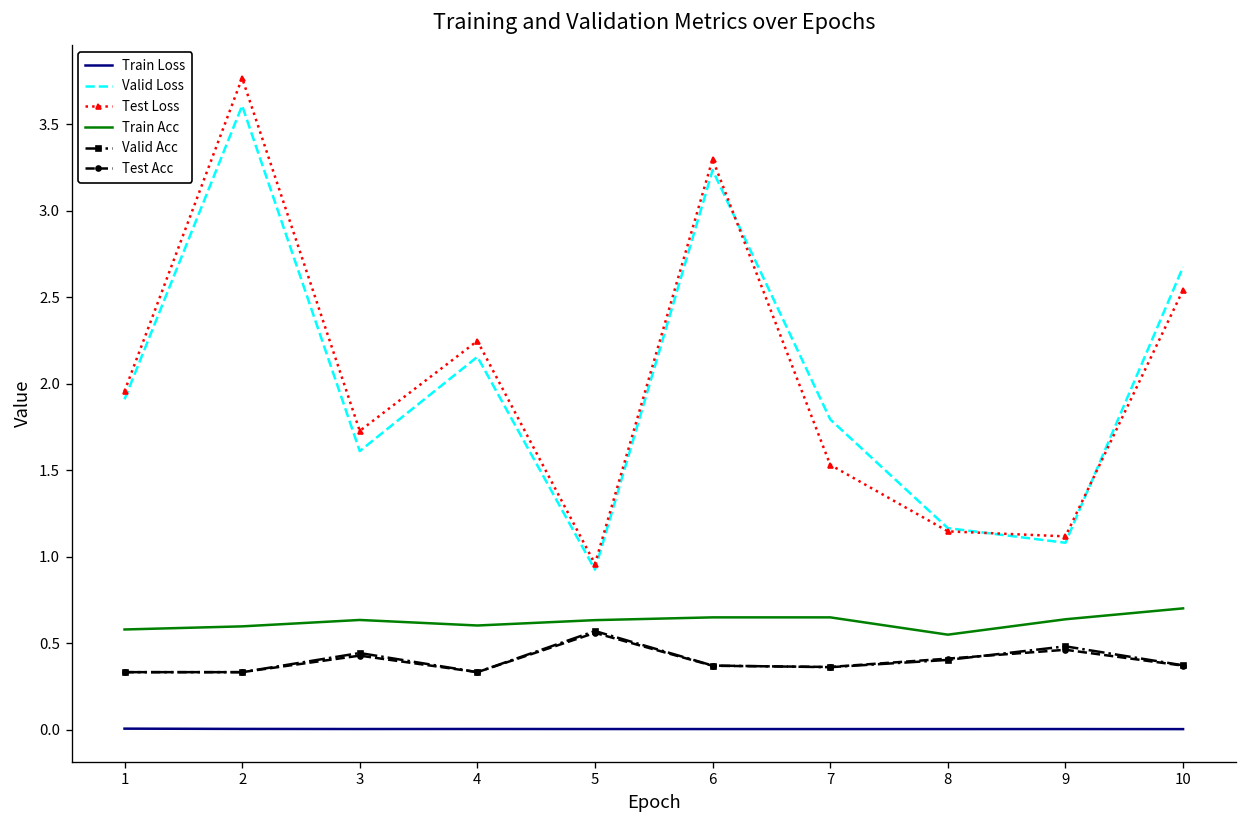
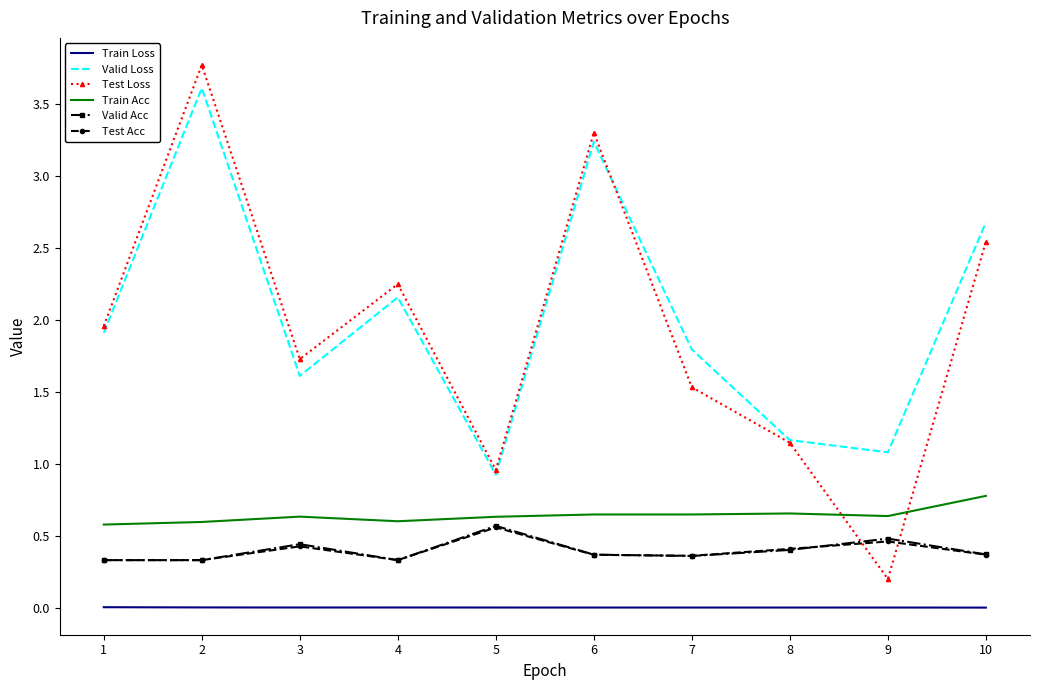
Train Acc, 8: 0.55 -> 0.66
Test Loss, 9: 1.12 -> 0.20
Train Acc, 10: 0.70 -> 0.78
